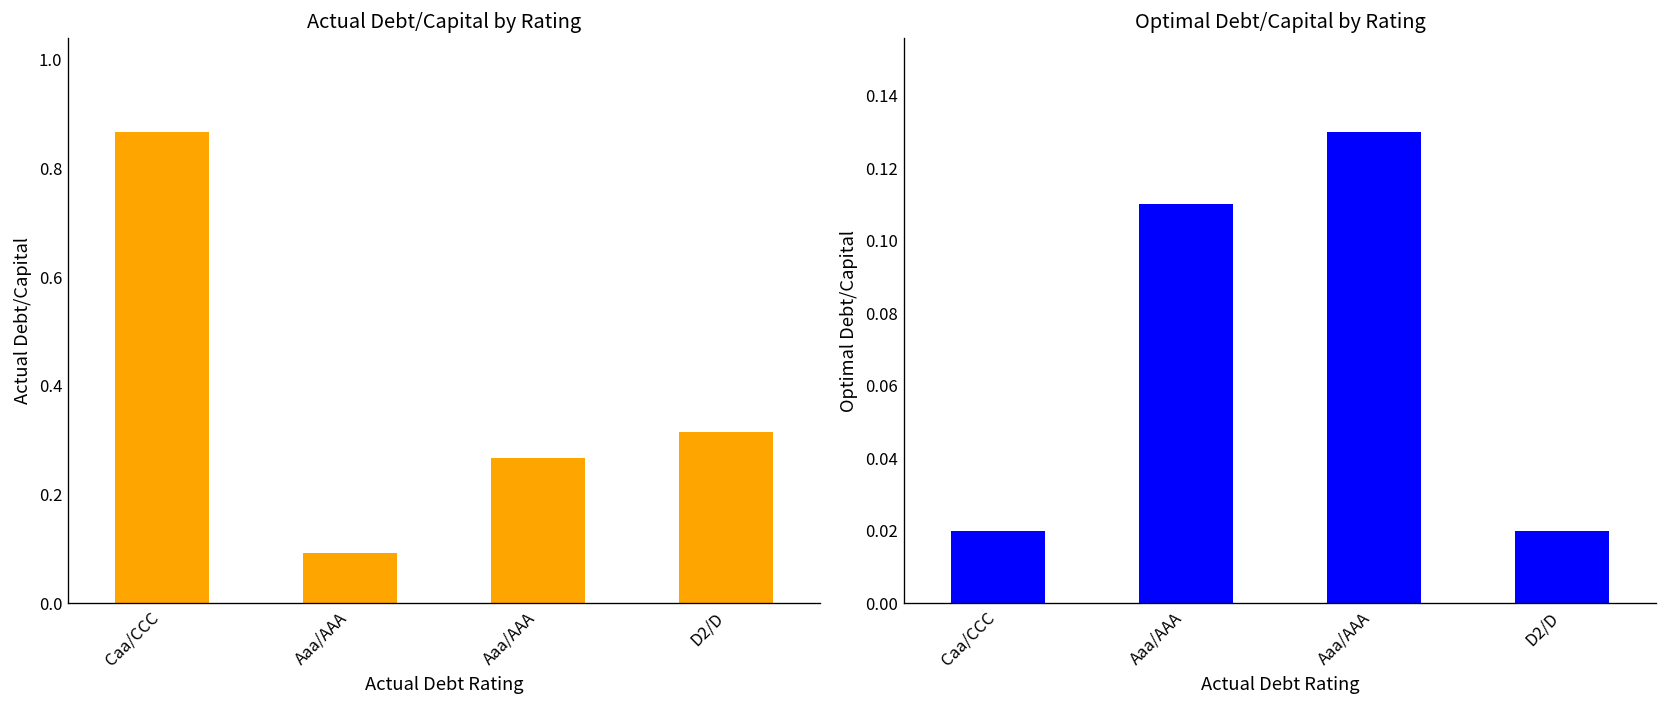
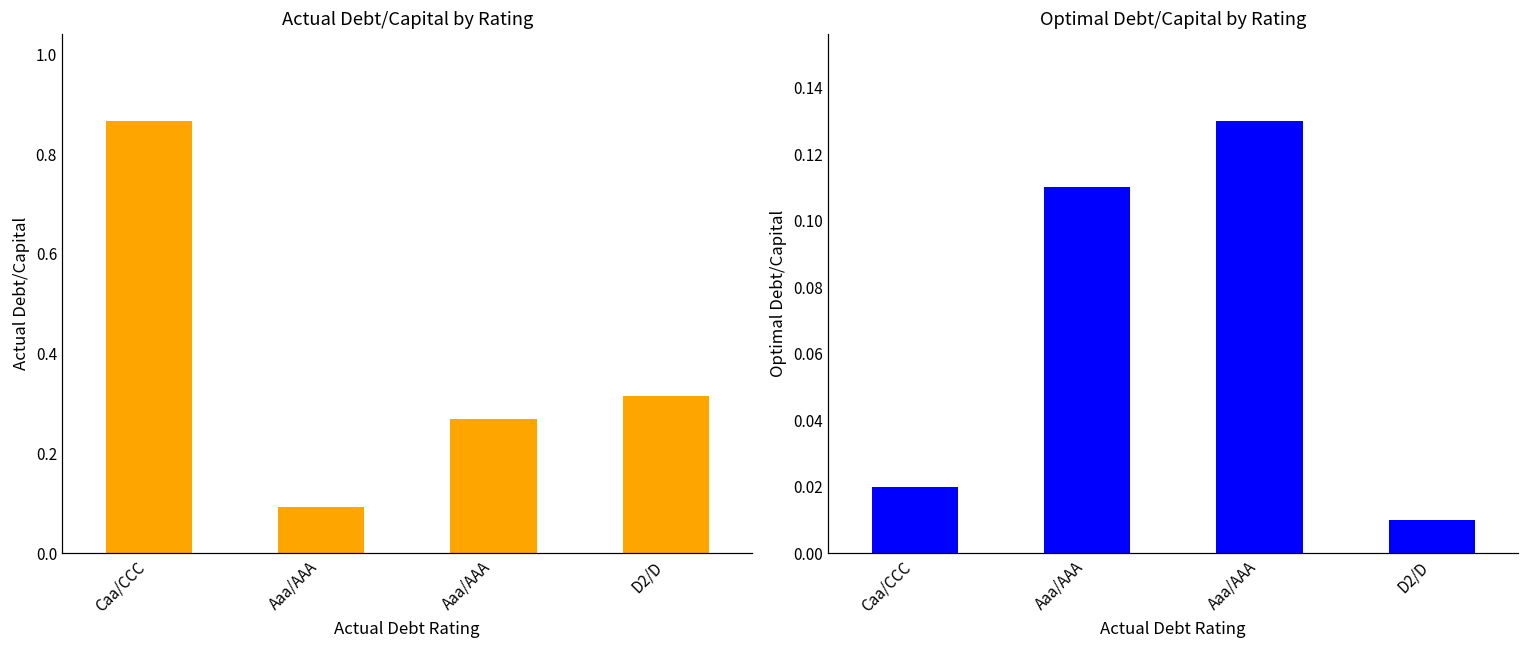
Optimal Debt/Capital by Rating, D2/D: 0.02 -> 0.01
